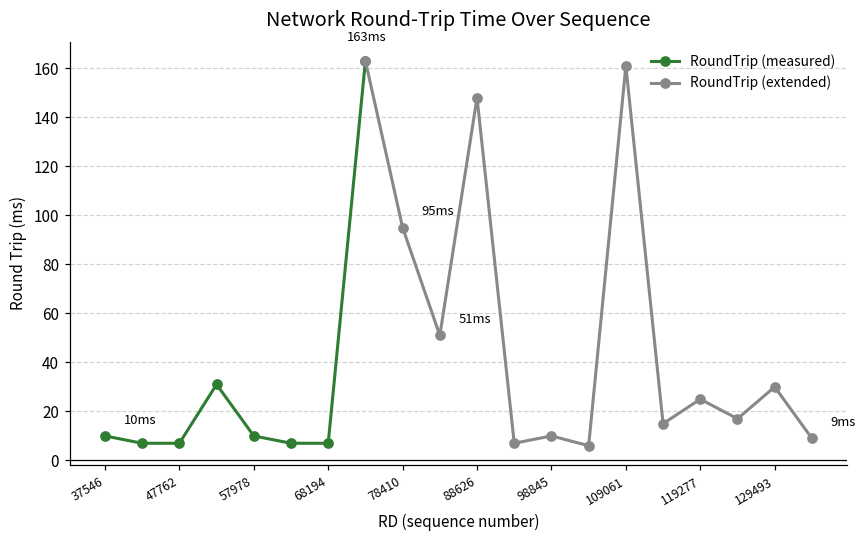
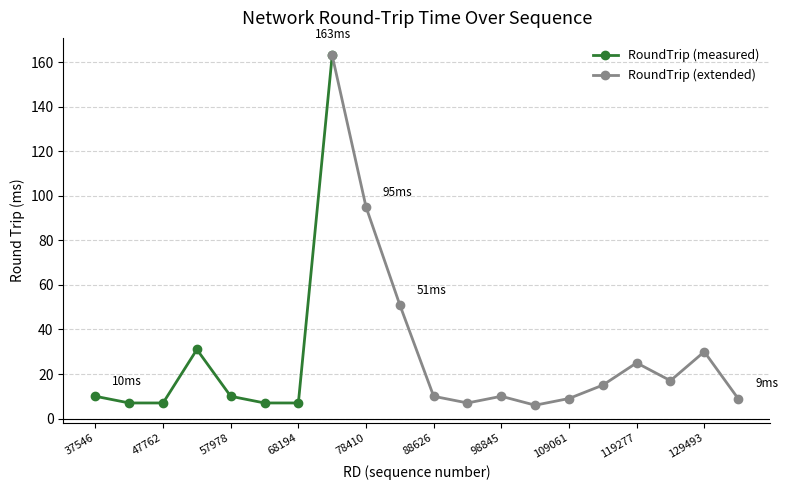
RoundTrip (extended), 88626: 148 -> 10
RoundTrip (extended), 109061: 161 -> 9
